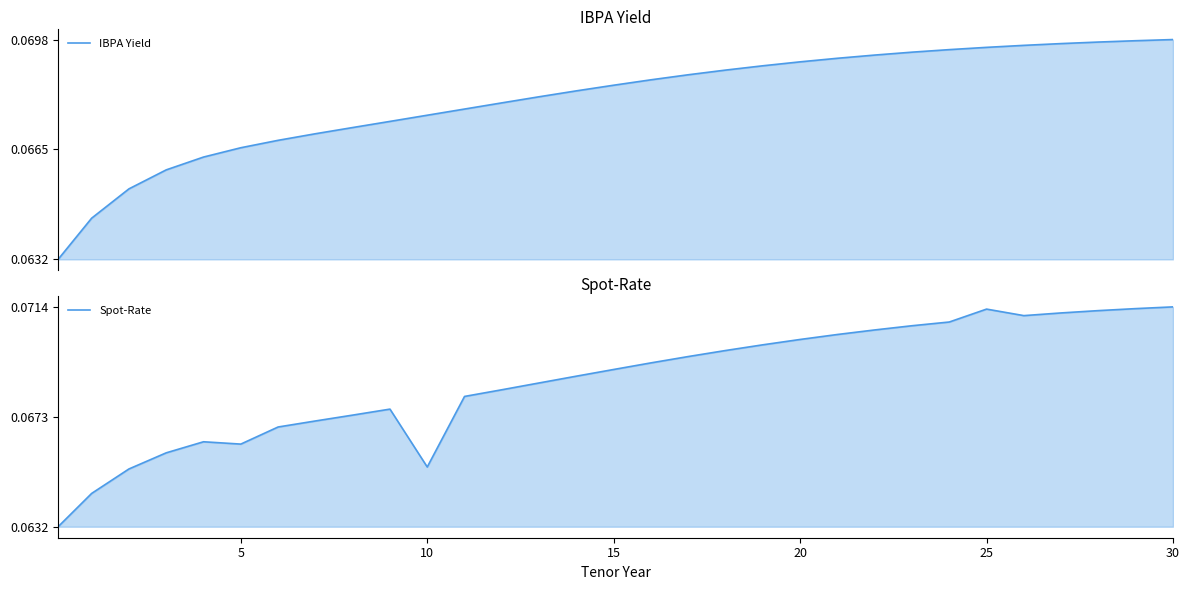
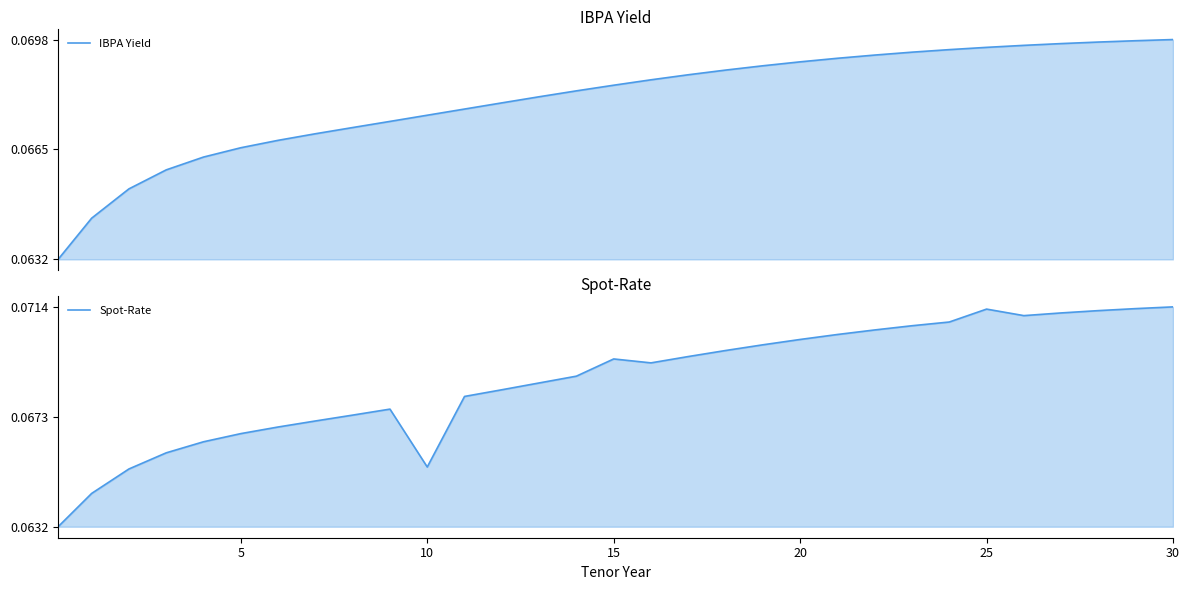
Spot-Rate, 5: 0.0663 -> 0.0667
Spot-Rate, 15: 0.0691 -> 0.0694
